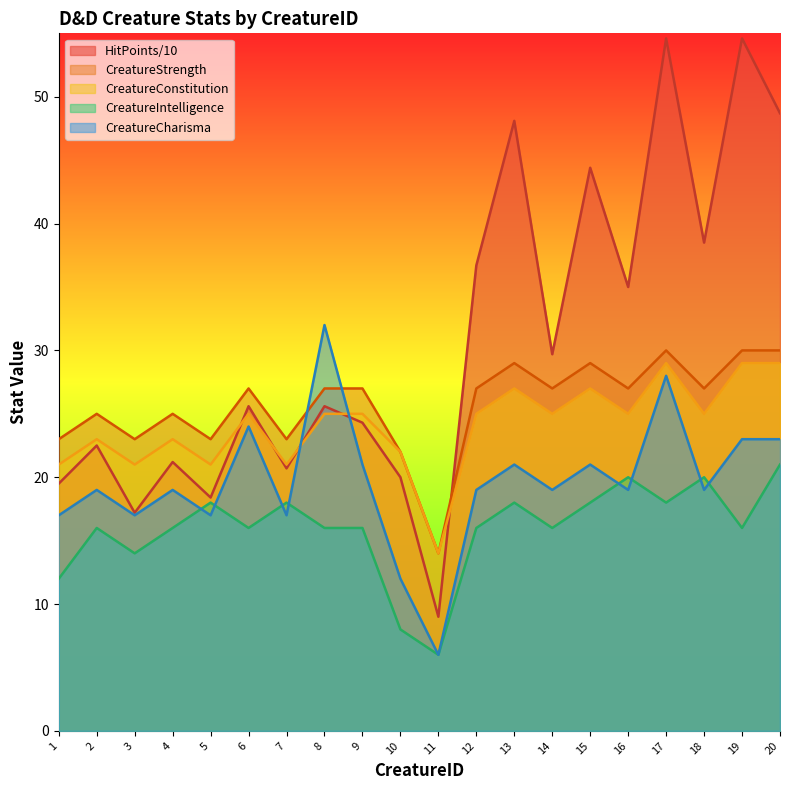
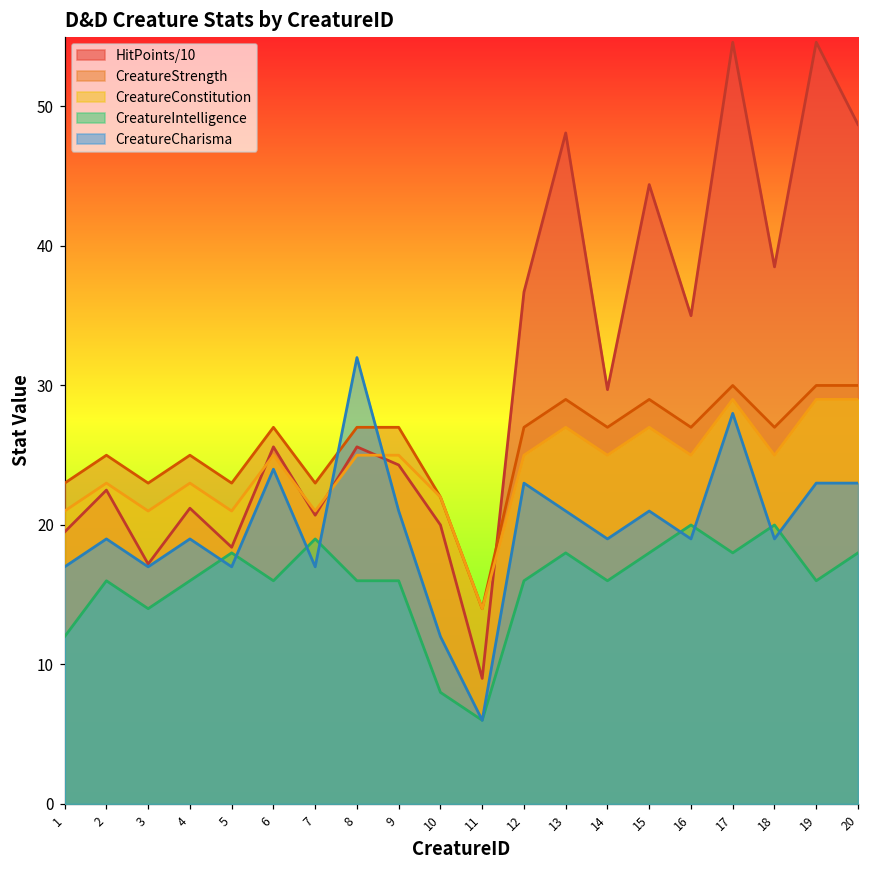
CreatureIntelligence, 7: 18 -> 19
CreatureCharisma, 12: 19 -> 23
CreatureIntelligence, 20: 21 -> 18
